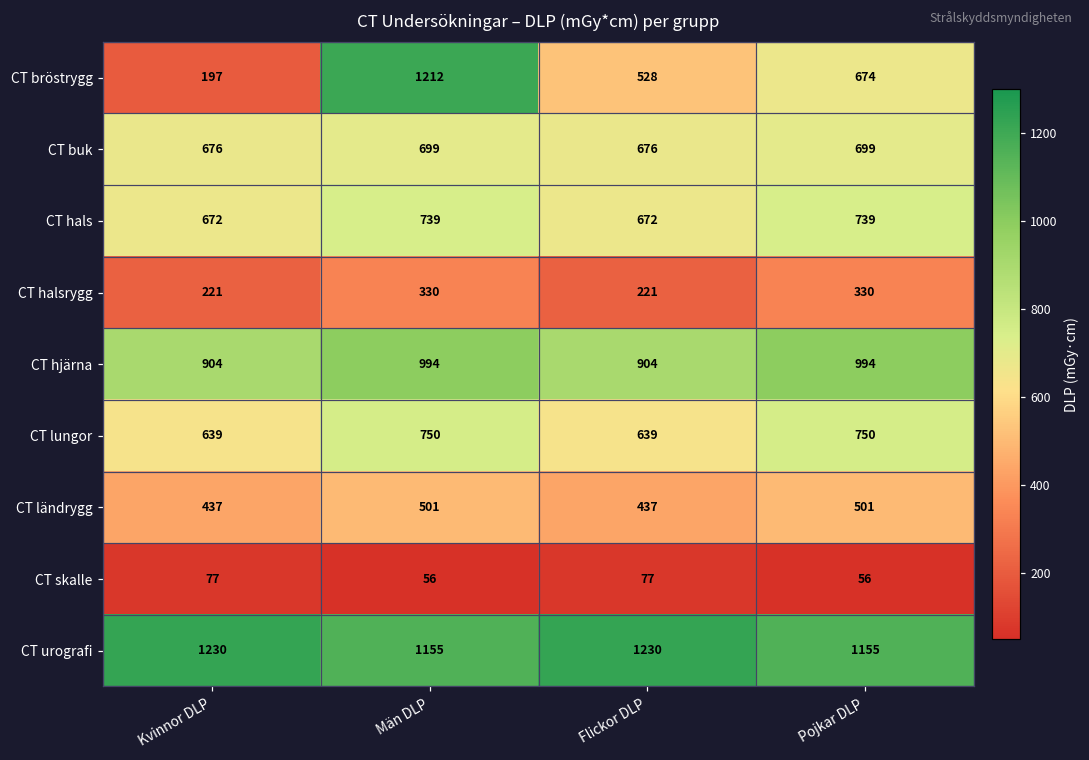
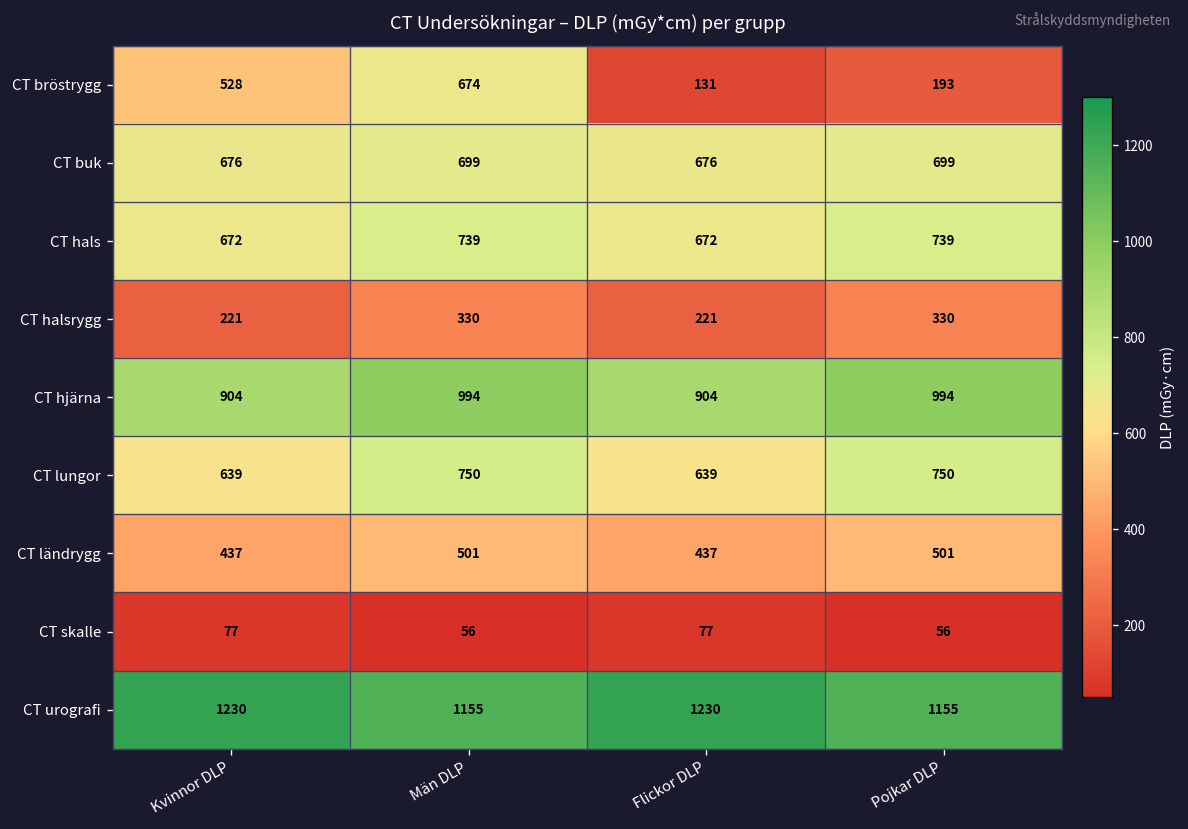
CT bröstrygg, Kvinnor DLP: 197 -> 528
CT bröstrygg, Män DLP: 1212 -> 674
CT bröstrygg, Flickor DLP: 528 -> 131
CT bröstrygg, Pojkar DLP: 674 -> 193
